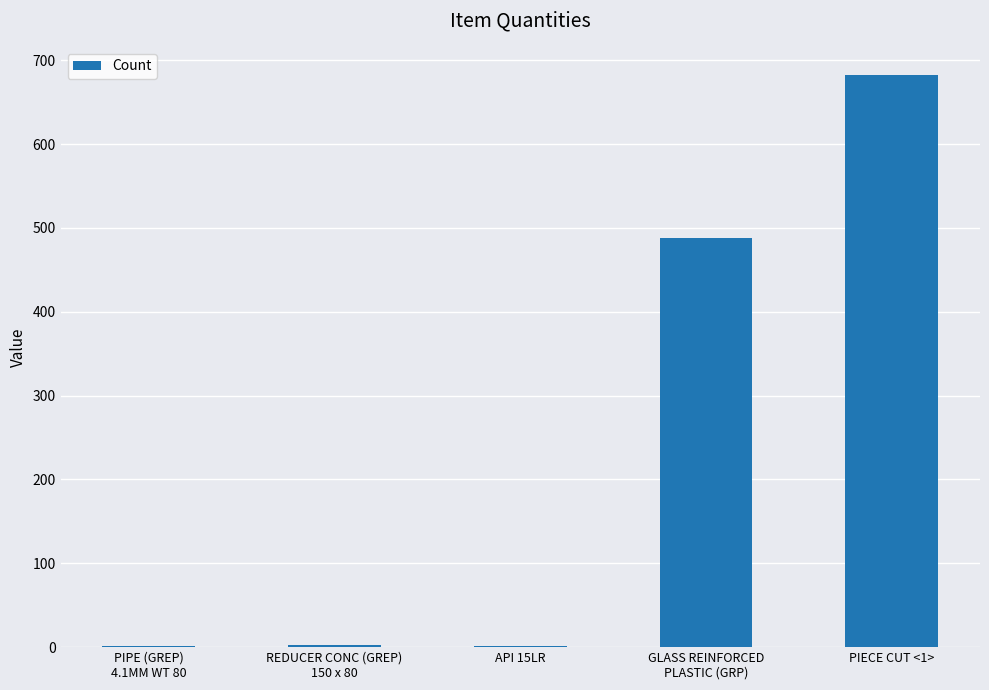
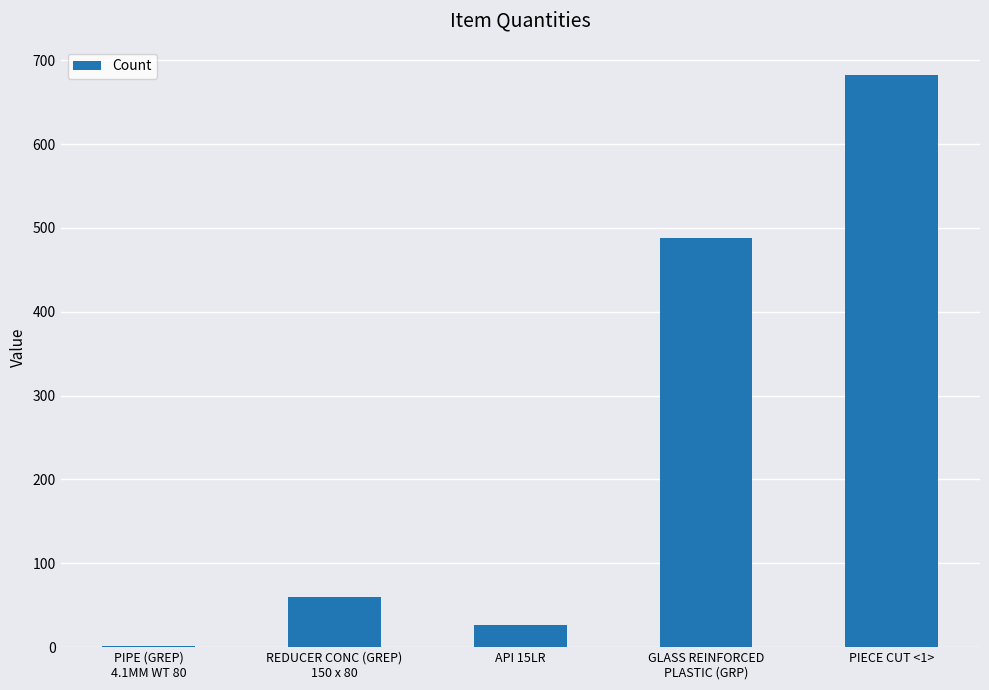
REDUCER CONC (GREP) 150 x 80: 0 -> 60
API 15LR: 0 -> 30
